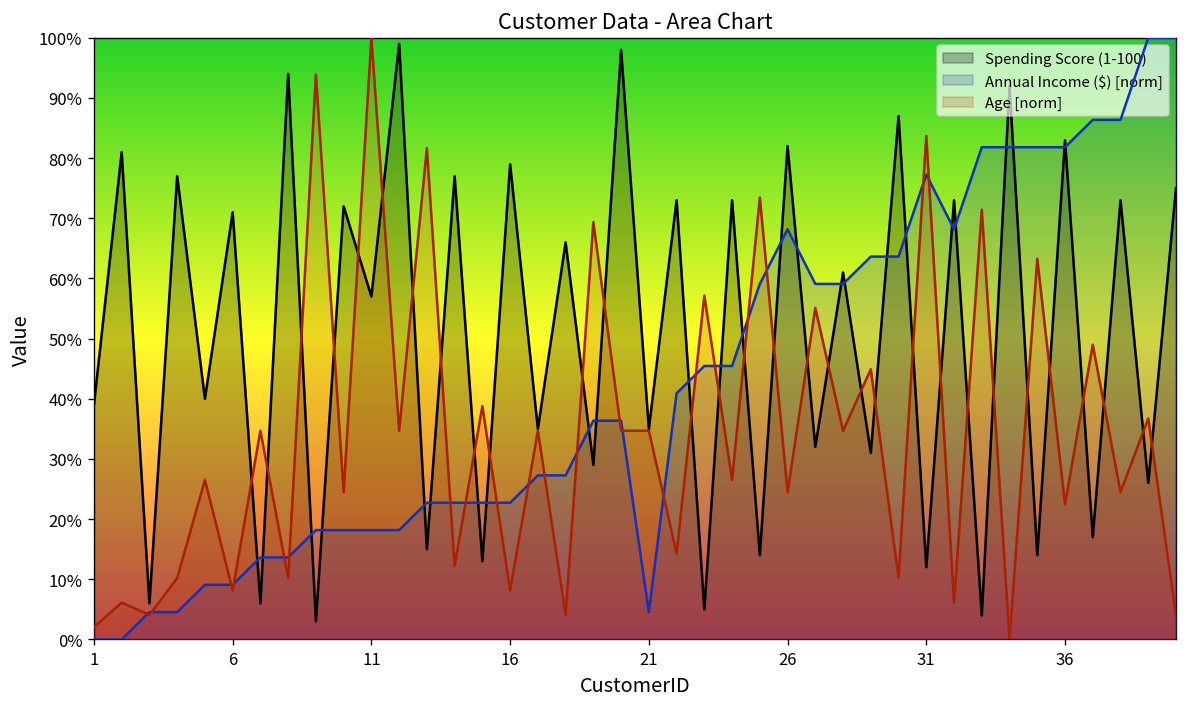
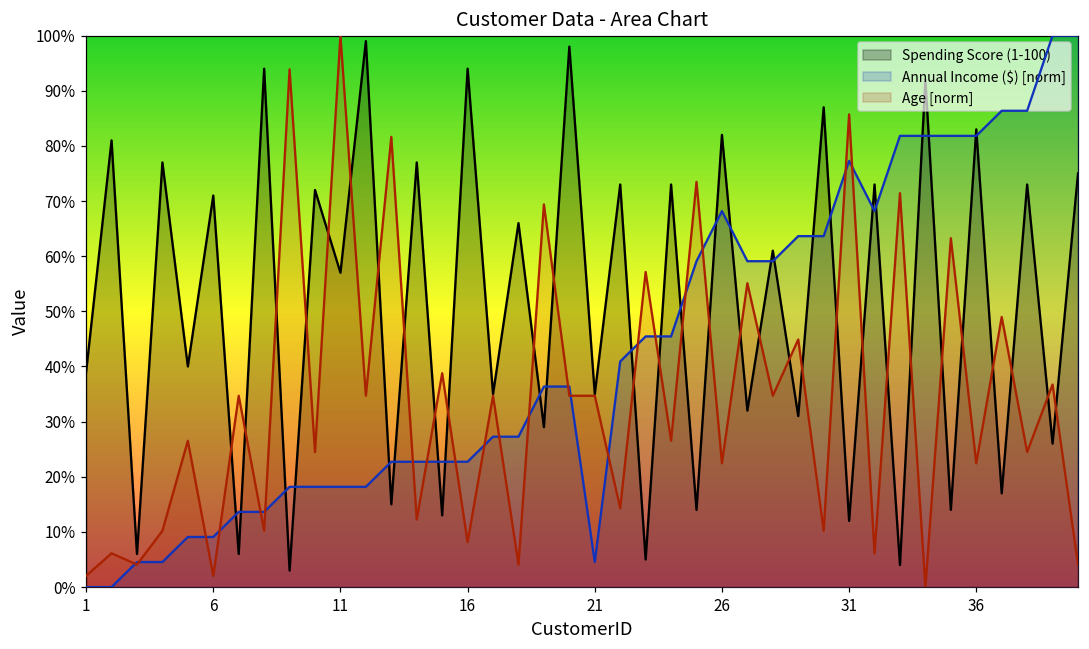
Age [norm], 6: 8% -> 2%
Spending Score (1-100), 16: 79% -> 94%
Age [norm], 26: 24% -> 22%
Age [norm], 31: 84% -> 86%
